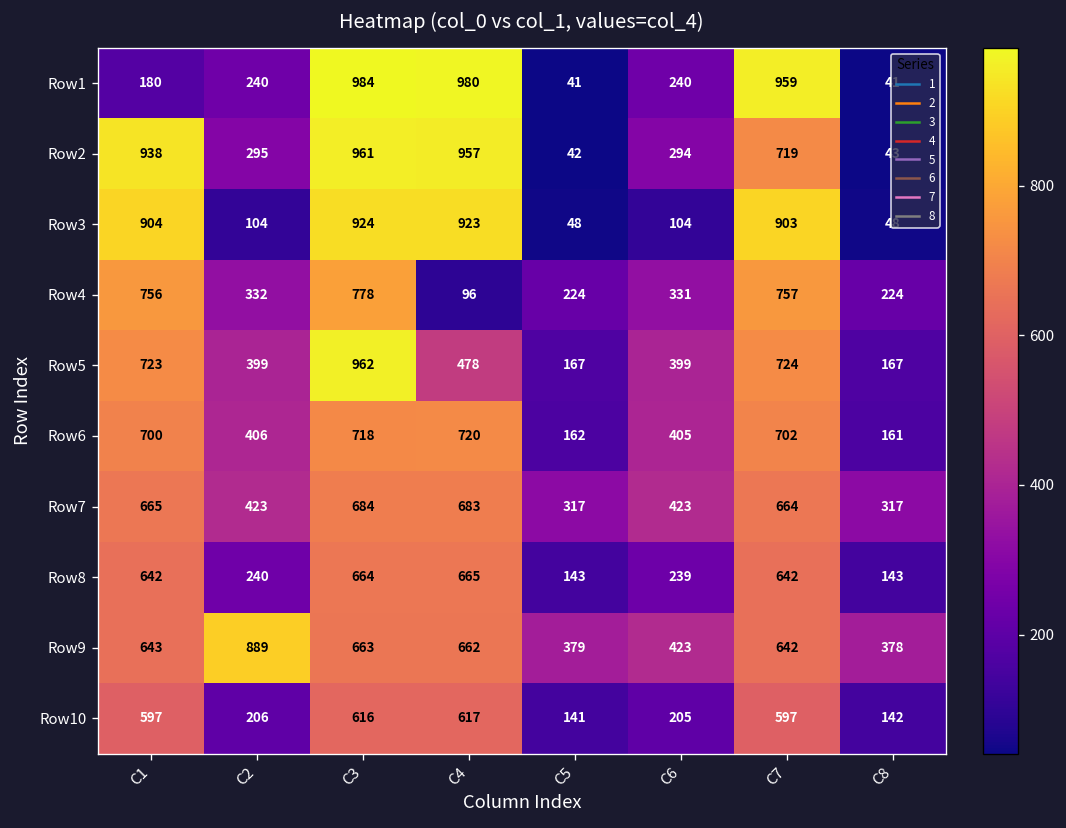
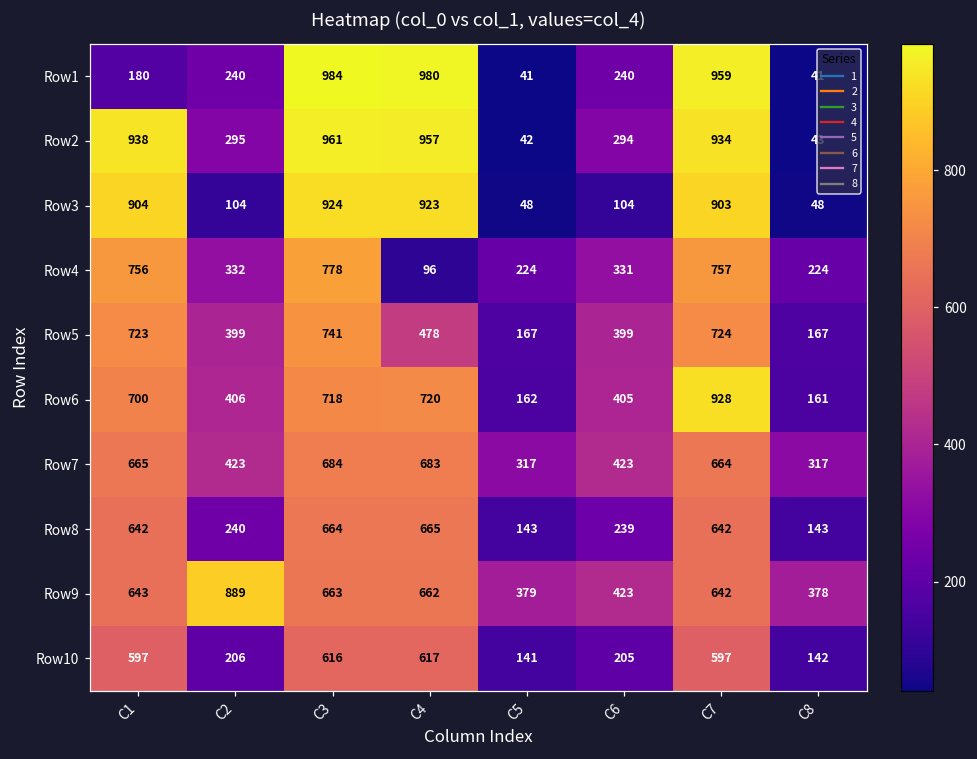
Row2, C7: 719 -> 934
Row5, C3: 962 -> 741
Row6, C7: 702 -> 928
